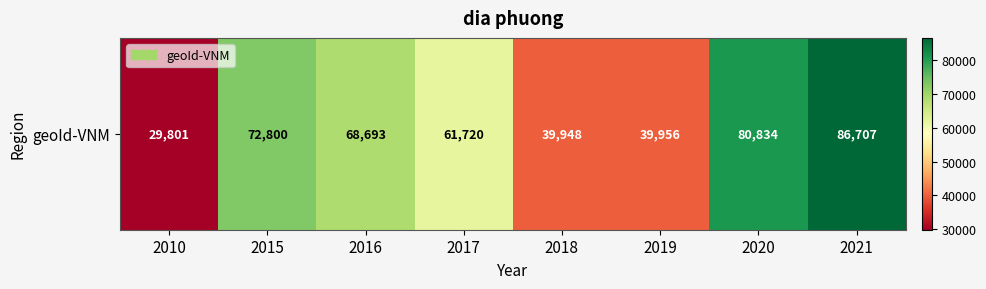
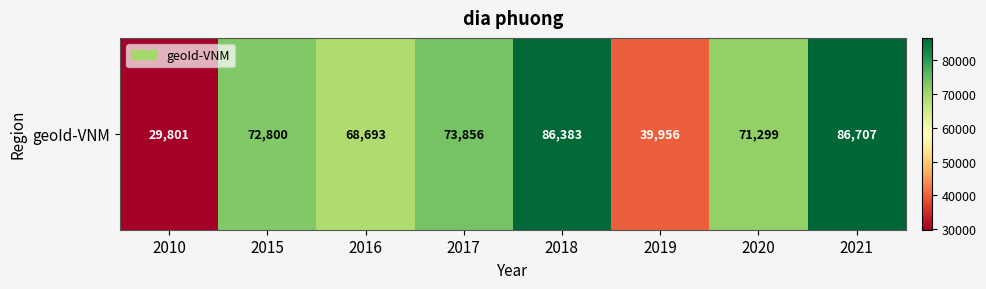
geoId-VNM, 2017: 61,720 -> 73,856
geoId-VNM, 2018: 39,948 -> 86,383
geoId-VNM, 2020: 80,834 -> 71,299
